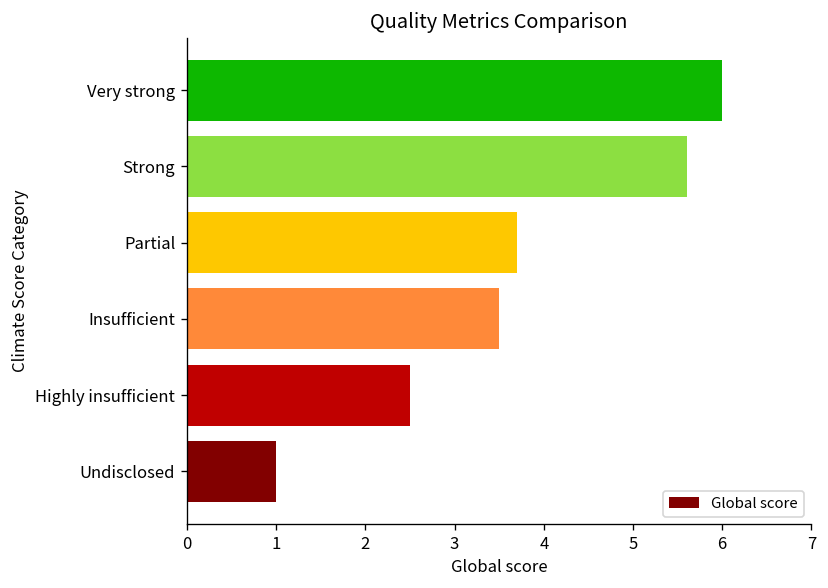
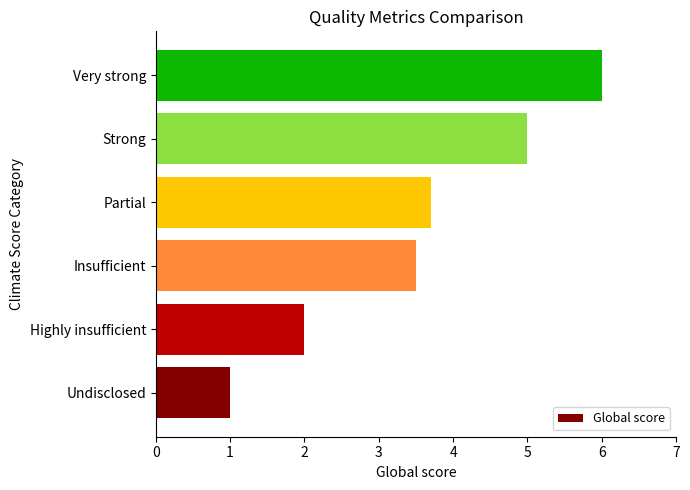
Strong: 5.6 -> 5.0
Highly insufficient: 2.5 -> 2.0
